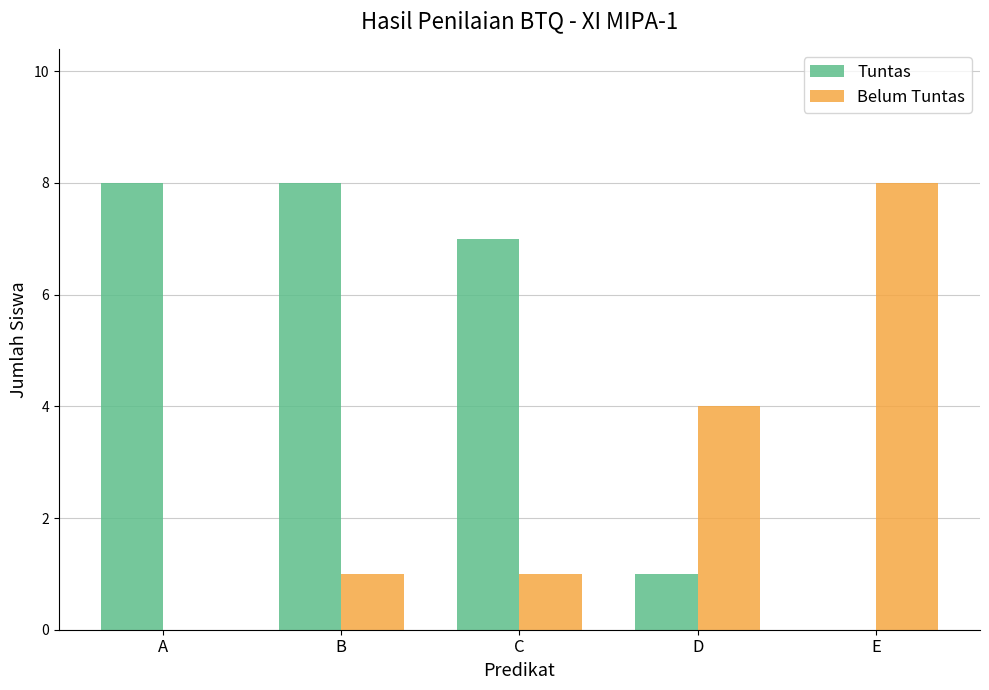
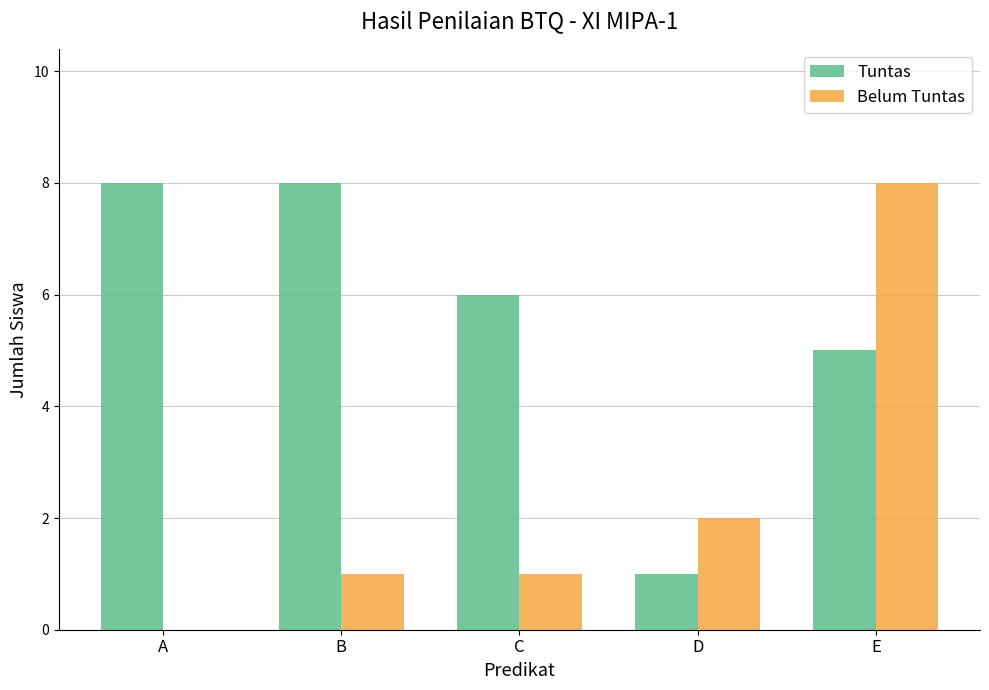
Tuntas, C: 7 -> 6
Belum Tuntas, D: 4 -> 2
Tuntas, E: 0 -> 5
